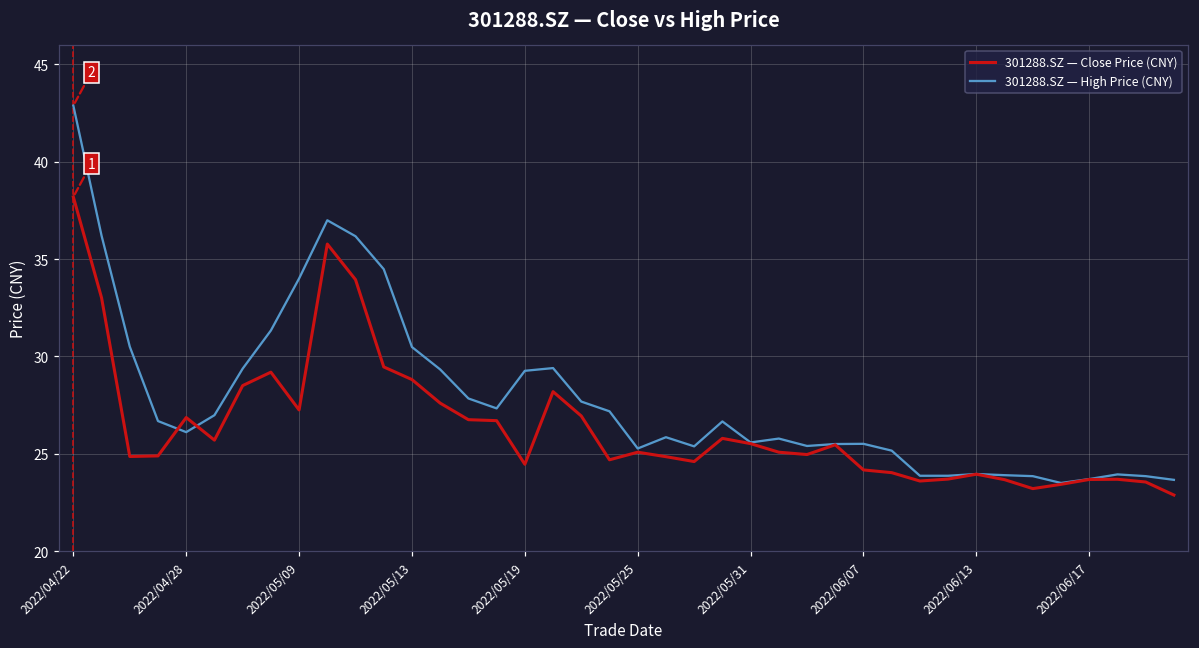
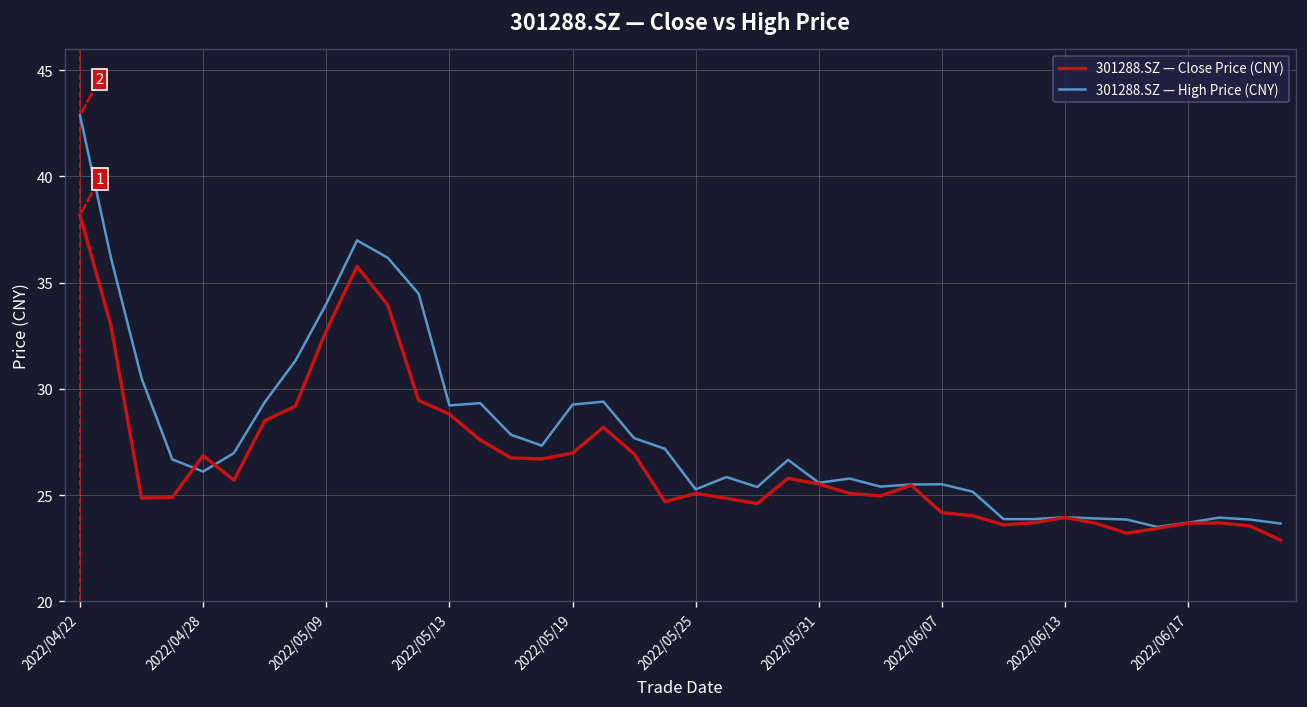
301288.SZ — Close Price (CNY), 2022/05/09: 27.3 -> 32.7
301288.SZ — High Price (CNY), 2022/05/13: 30.5 -> 29.2
301288.SZ — Close Price (CNY), 2022/05/19: 24.5 -> 27.0
